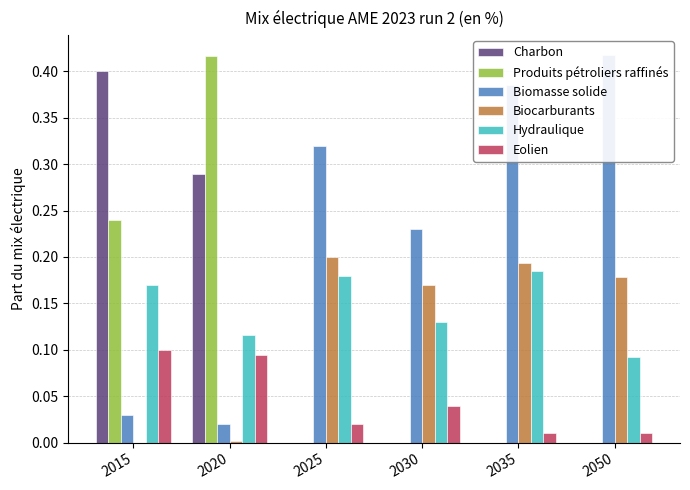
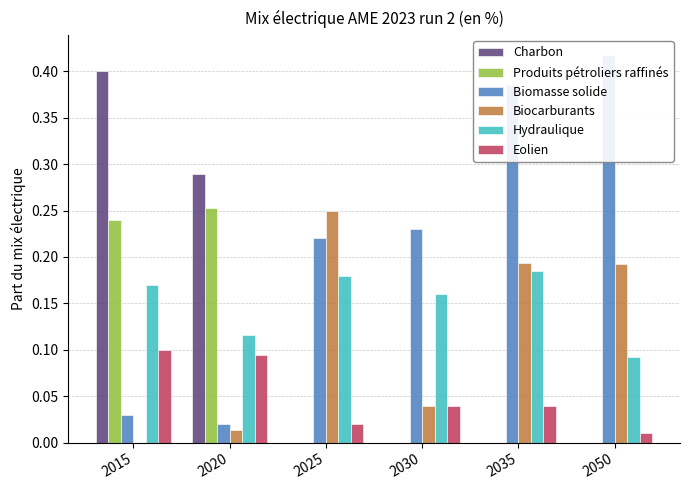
Produits pétroliers raffinés, 2020: 0.42 -> 0.25
Biocarburants, 2020: 0.00 -> 0.01
Biomasse solide, 2025: 0.32 -> 0.22
Biocarburants, 2025: 0.20 -> 0.25
Biocarburants, 2030: 0.17 -> 0.04
Hydraulique, 2030: 0.13 -> 0.16
Eolien, 2035: 0.01 -> 0.04
Biocarburants, 2050: 0.18 -> 0.19
